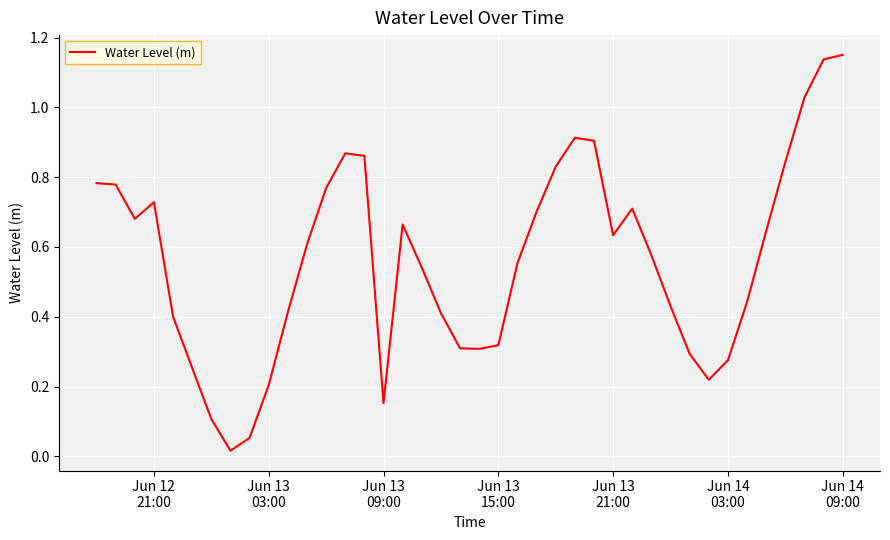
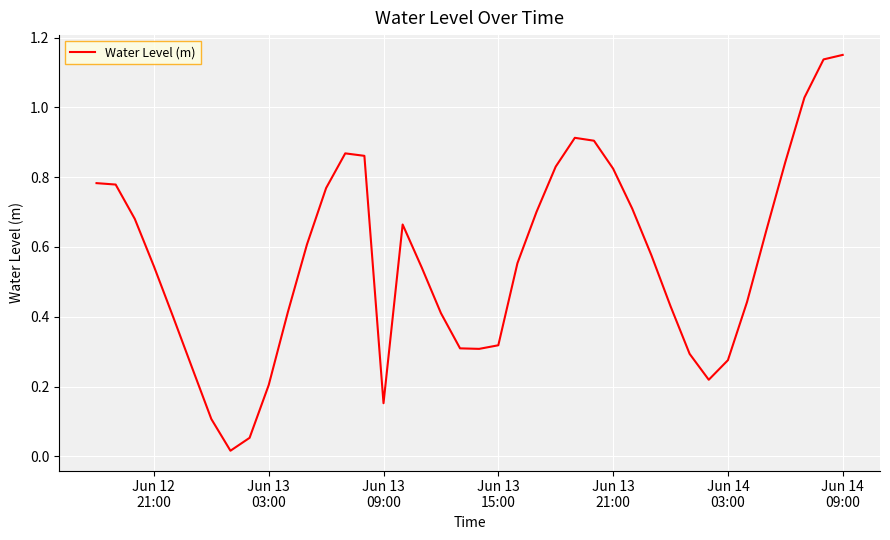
Jun 12 21:00: 0.73 -> 0.54
Jun 13 21:00: 0.63 -> 0.82
